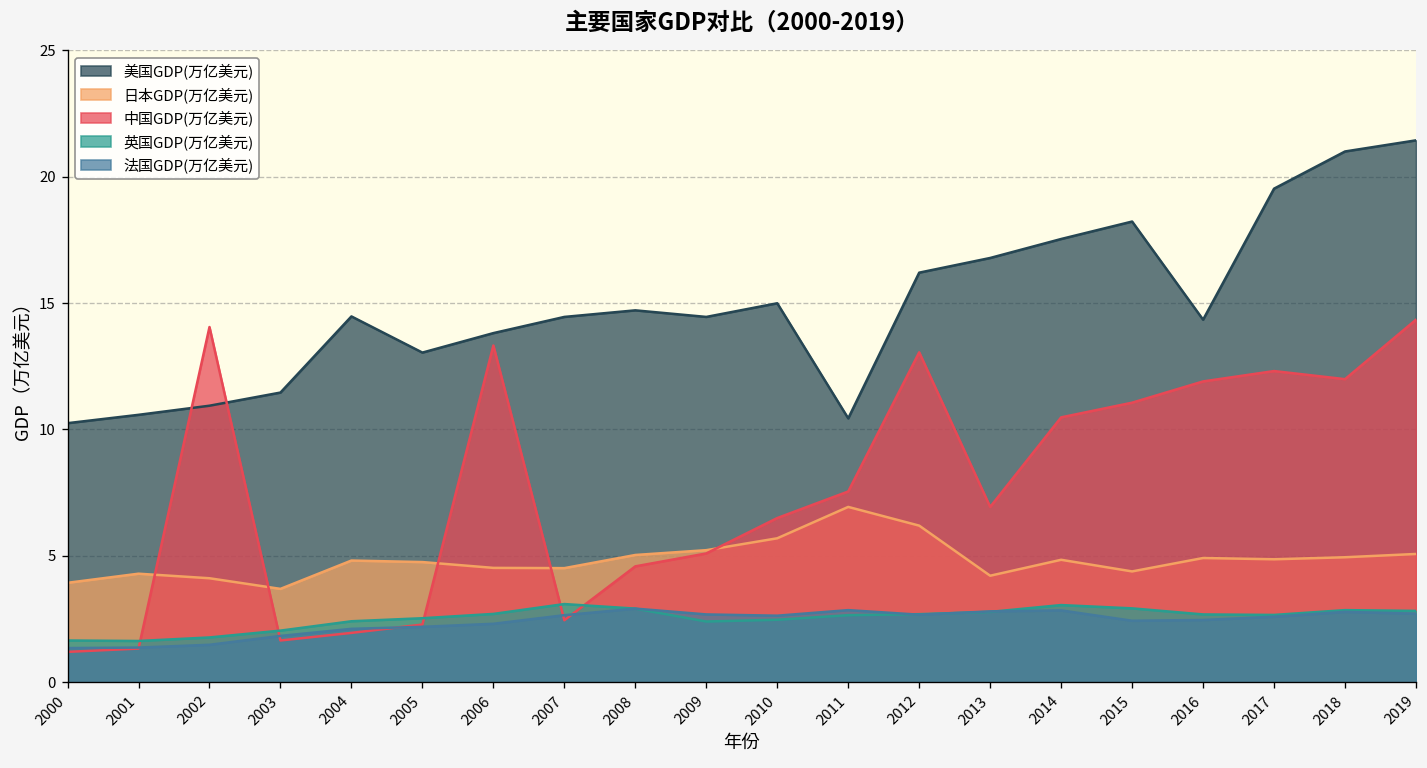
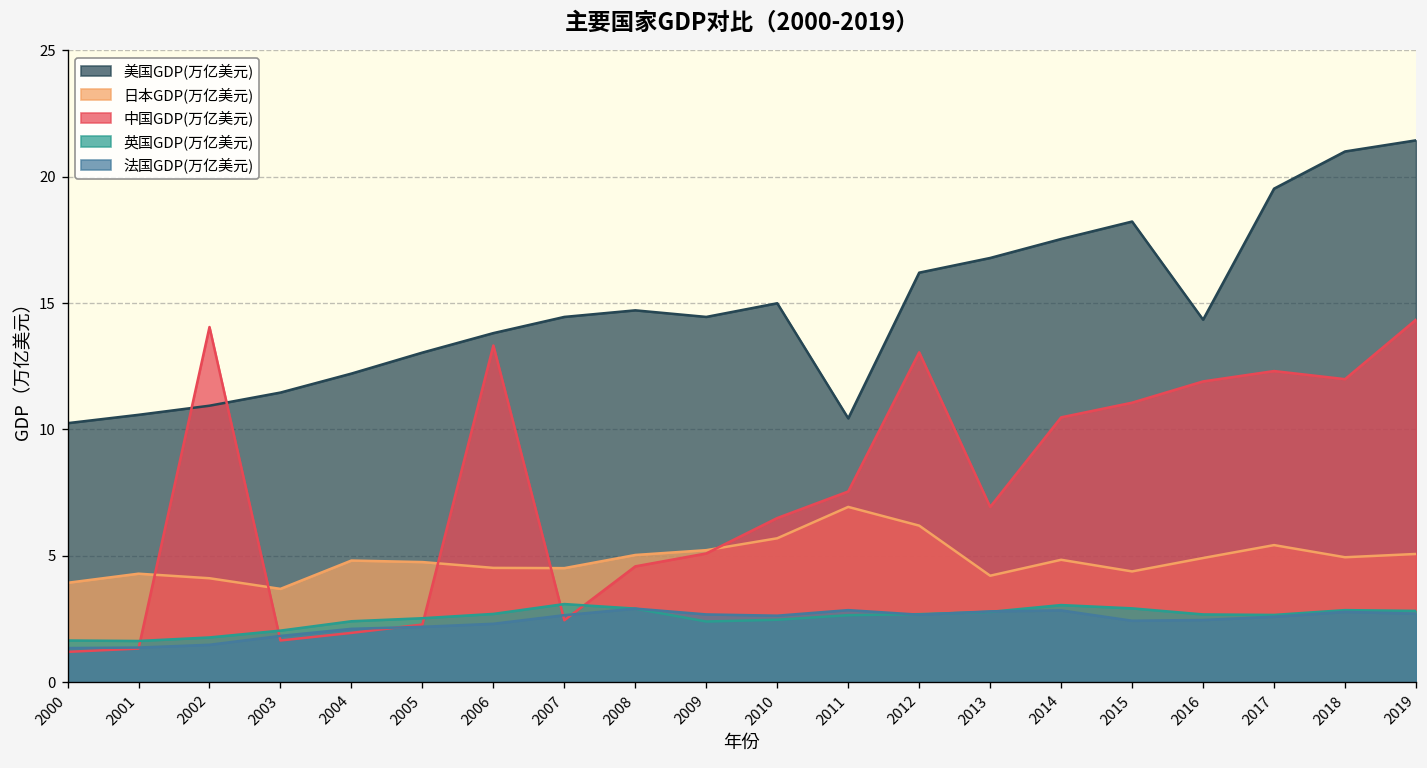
美国GDP(万亿美元), 2004: 14.5 -> 12.2
日本GDP(万亿美元), 2017: 4.9 -> 5.4
